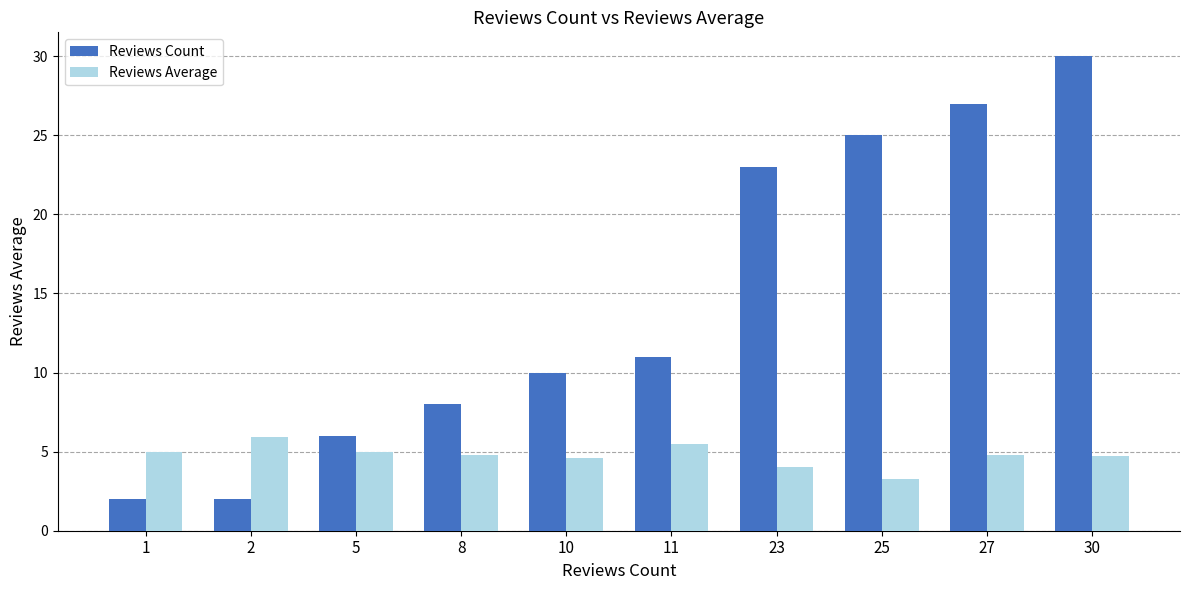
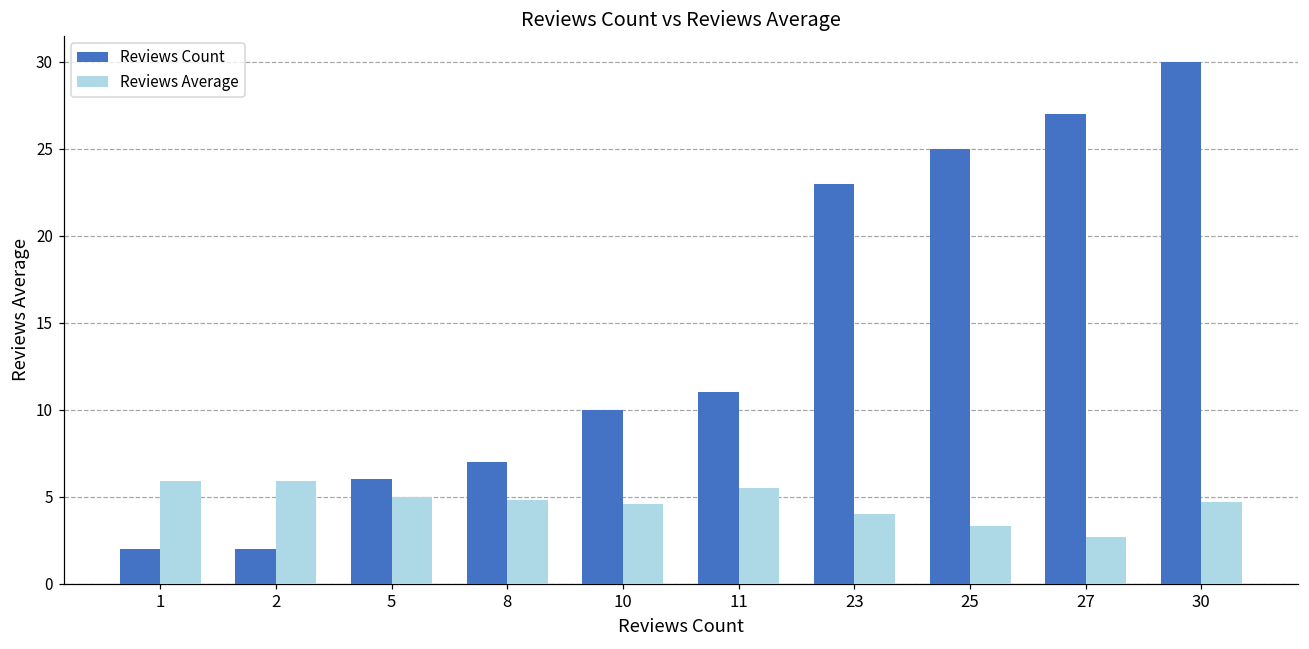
Reviews Average, 1: 5.0 -> 5.9
Reviews Count, 8: 8 -> 7
Reviews Average, 27: 4.8 -> 2.7
